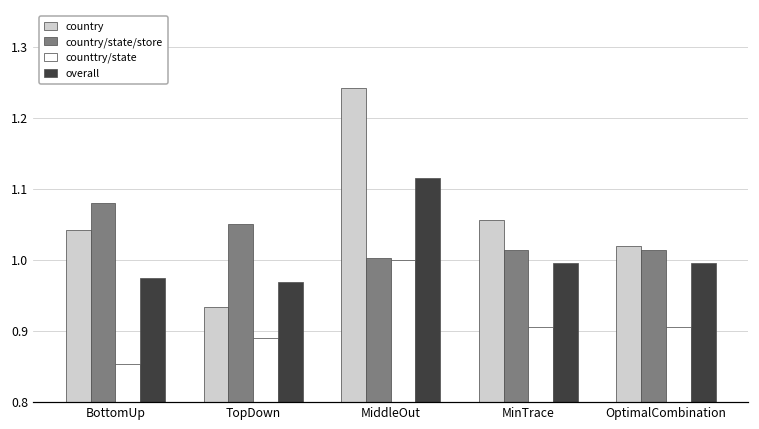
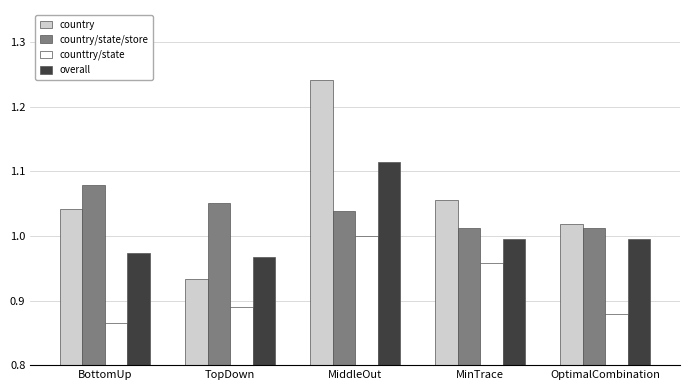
counttry/state, BottomUp: 0.85 -> 0.87
country/state/store, MiddleOut: 1.00 -> 1.04
counttry/state, MinTrace: 0.91 -> 0.96
counttry/state, OptimalCombination: 0.91 -> 0.88
